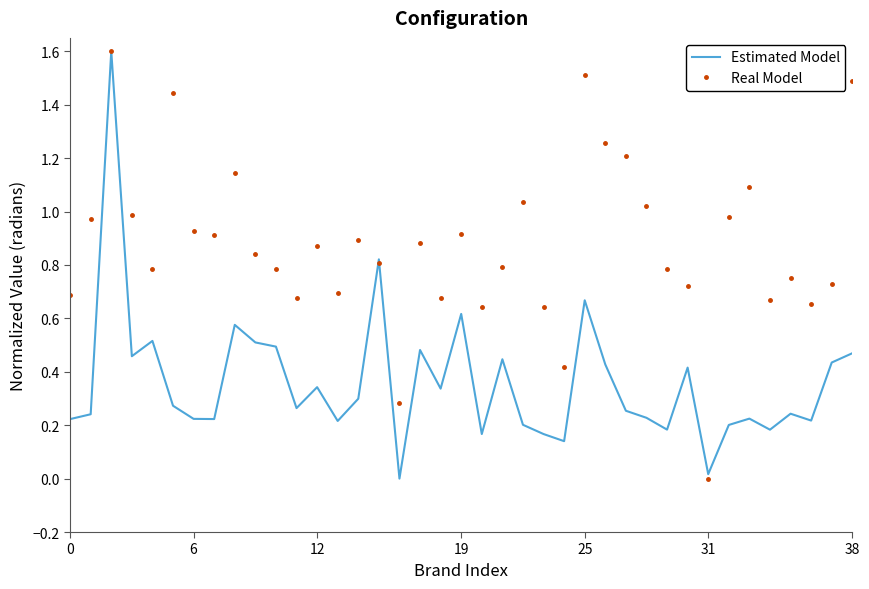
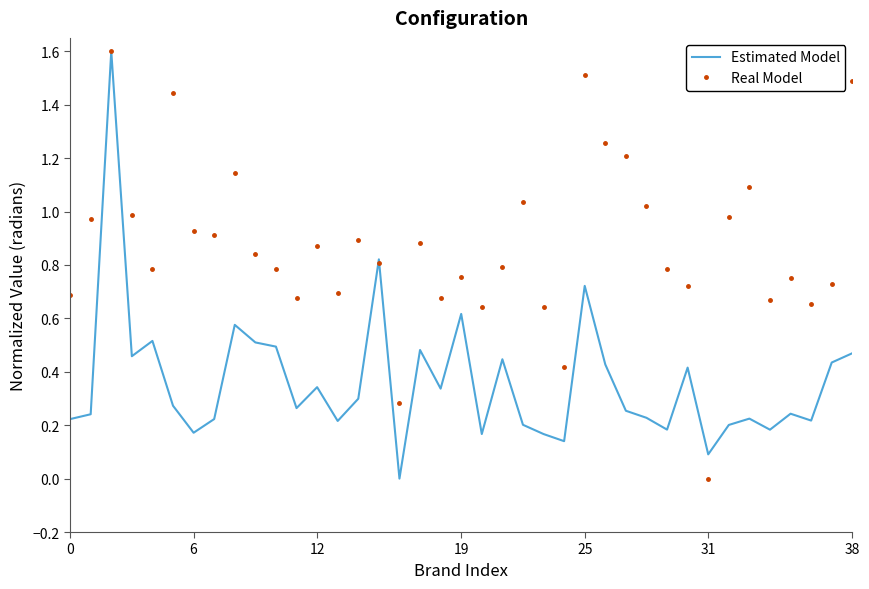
Estimated Model, 6: 0.22 -> 0.17
Real Model, 19: 0.92 -> 0.75
Estimated Model, 25: 0.67 -> 0.72
Estimated Model, 31: 0.02 -> 0.09
